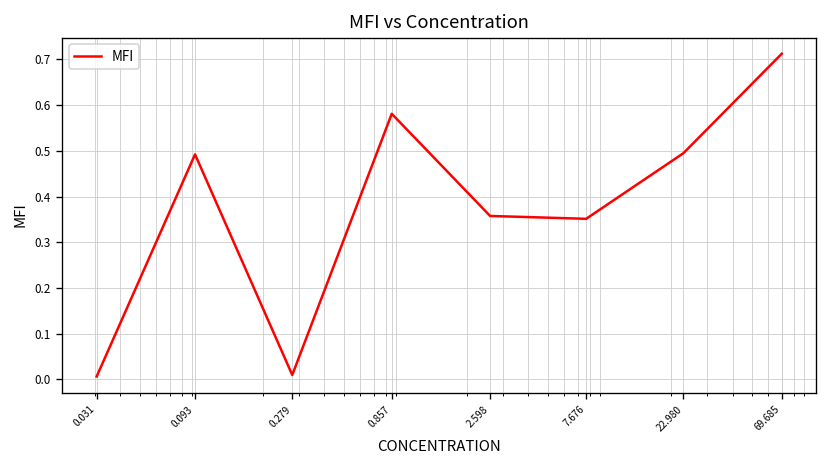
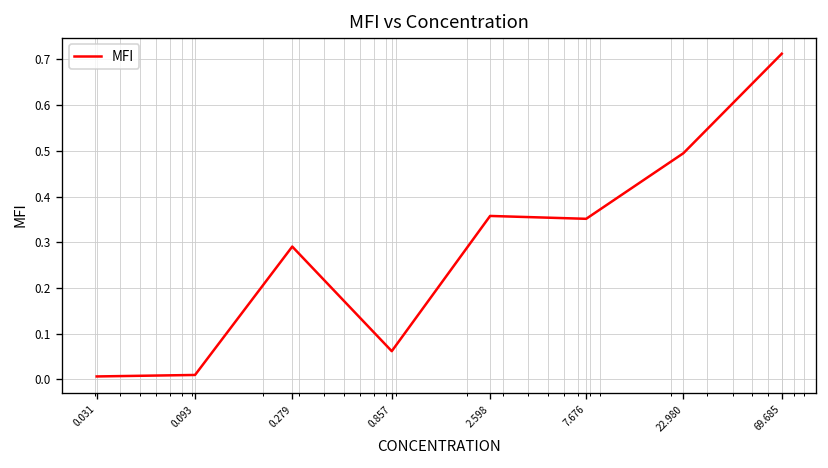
0.093: 0.49 -> 0.01
0.279: 0.01 -> 0.29
0.857: 0.58 -> 0.06
